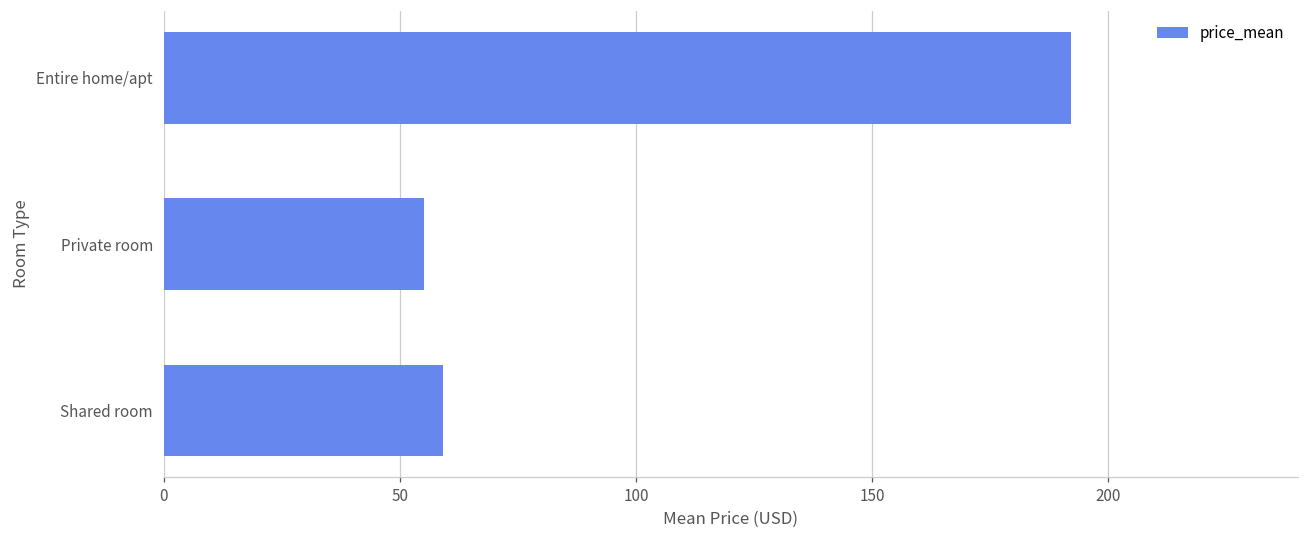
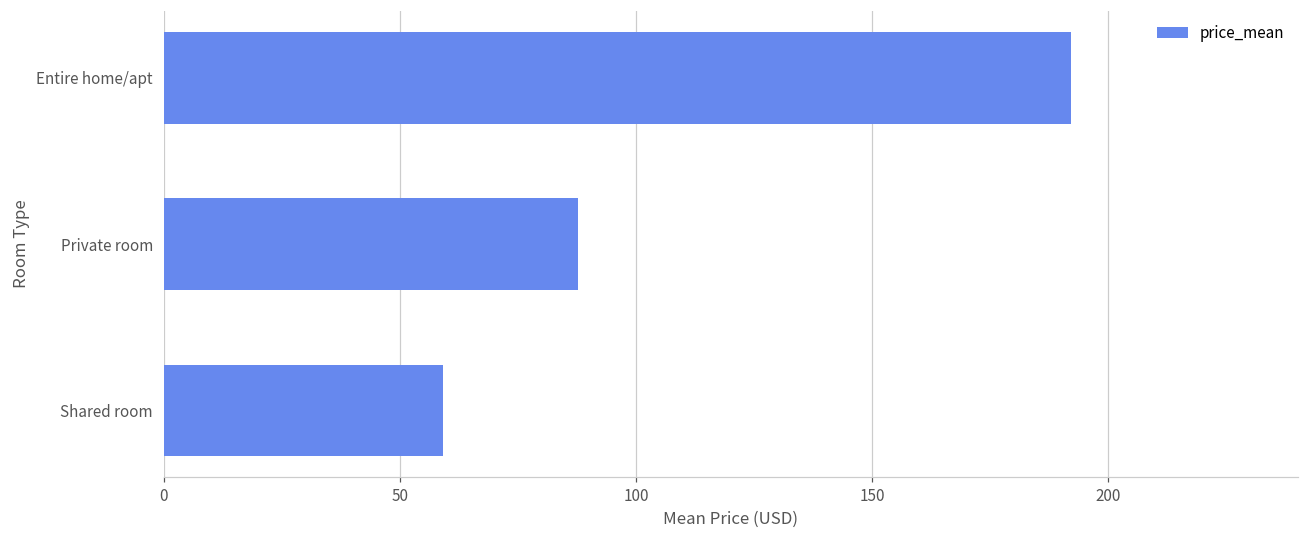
Private room: 55 -> 88
